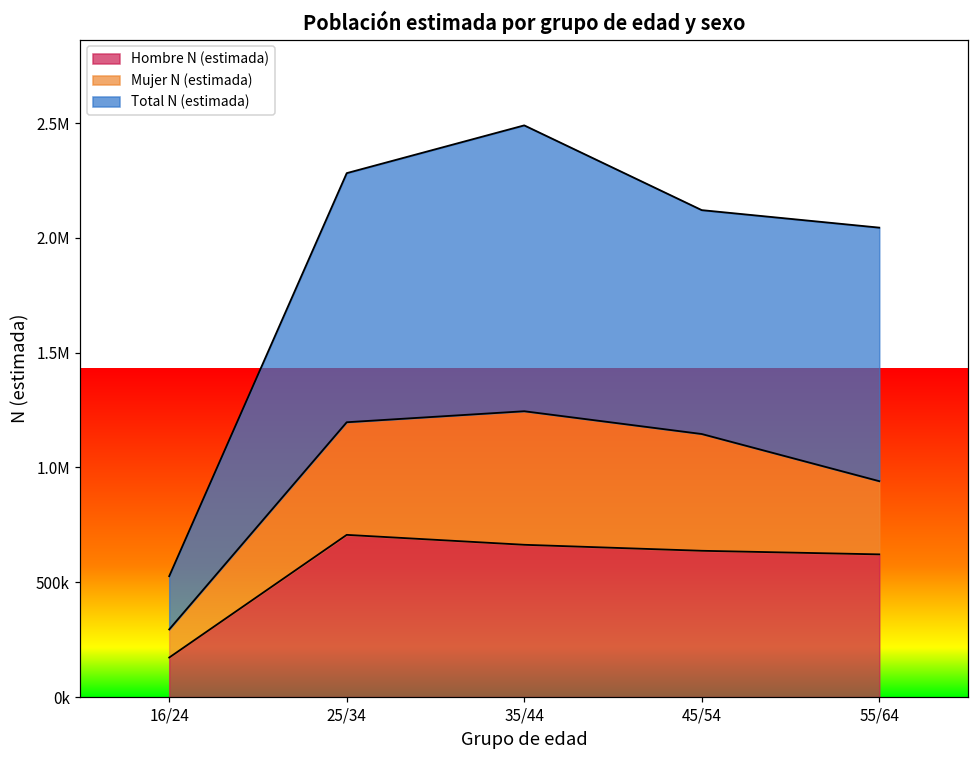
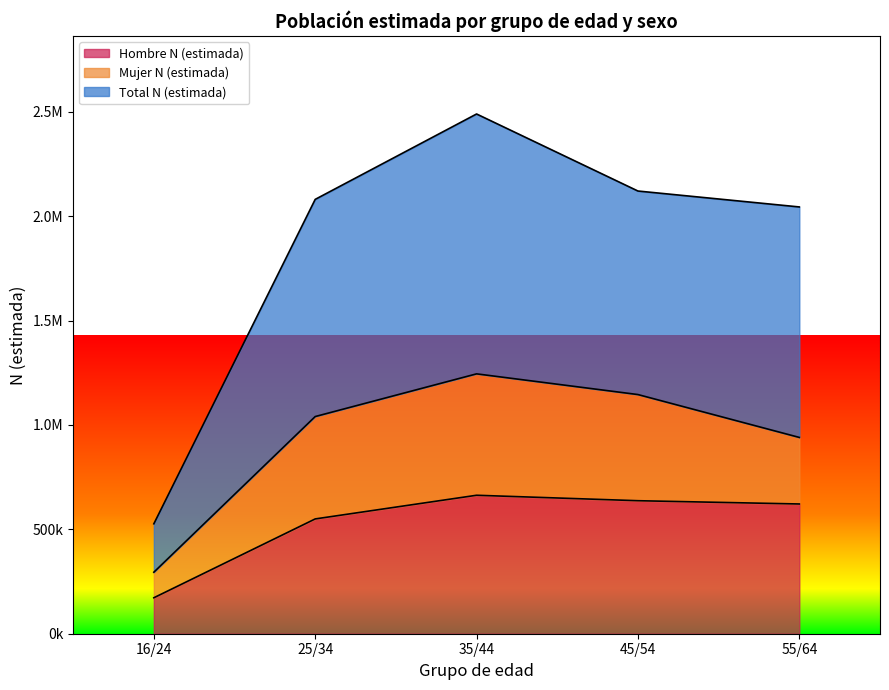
Hombre N (estimada), 25/34: 710000 -> 550000
Total N (estimada), 25/34: 1080000 -> 1040000
